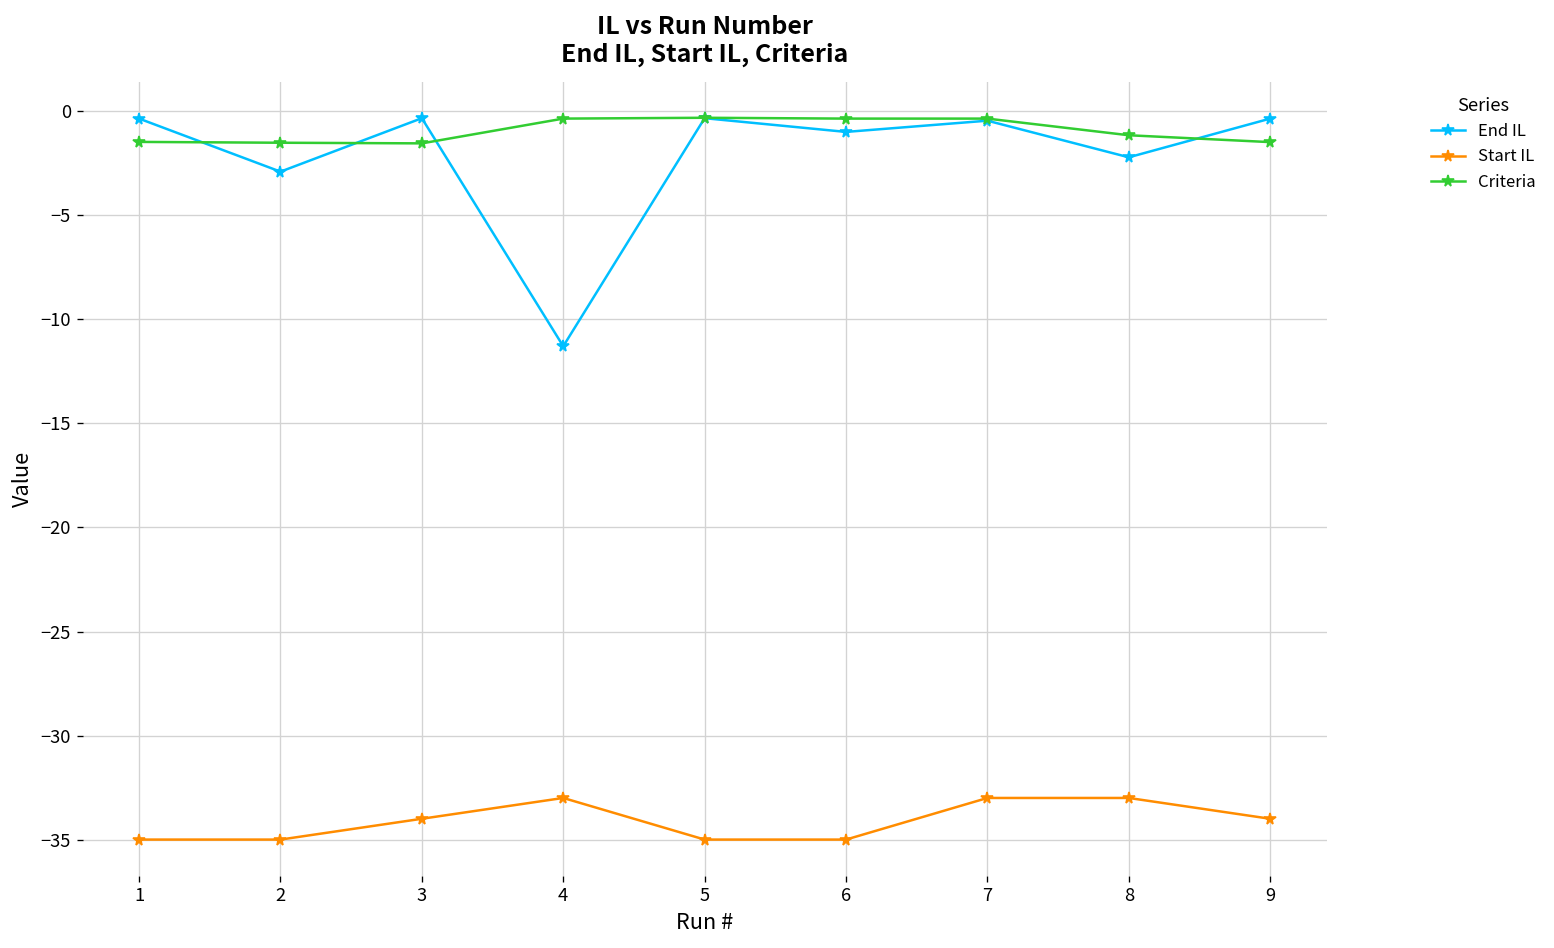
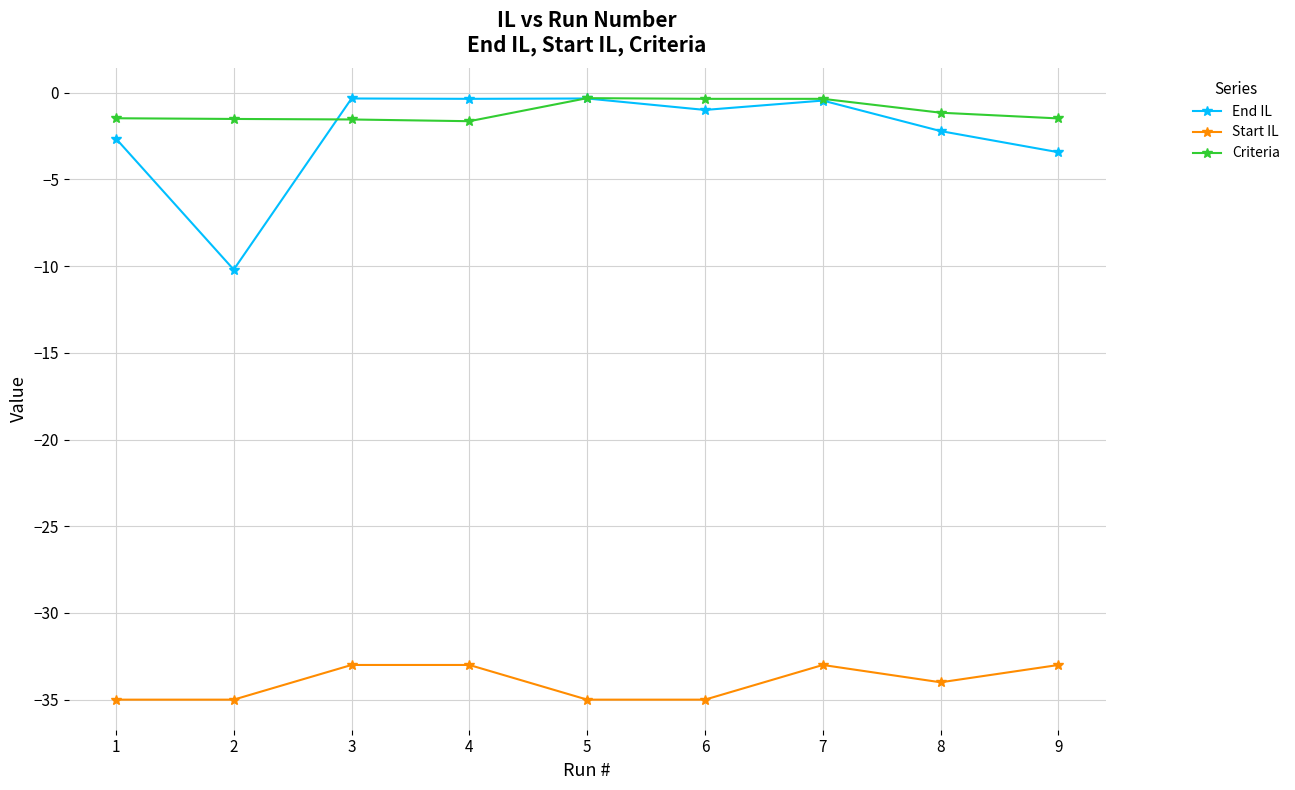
End IL, 1: -0.4 -> -2.6
End IL, 2: -2.9 -> -10.2
Start IL, 3: -34 -> -33
End IL, 4: -11.3 -> -0.4
Criteria, 4: -0.4 -> -1.6
Start IL, 8: -33 -> -34
End IL, 9: -0.4 -> -3.4
Start IL, 9: -34 -> -33
